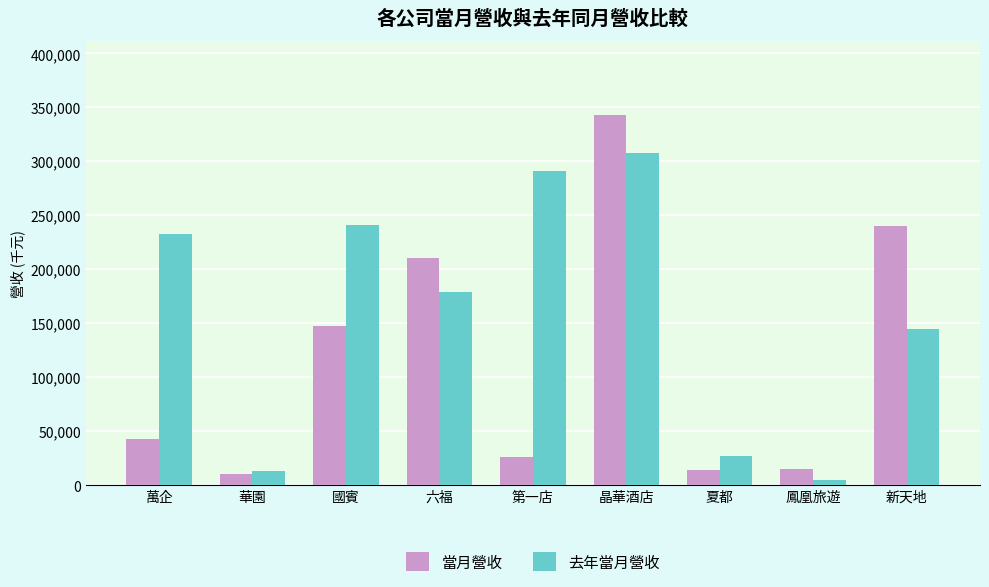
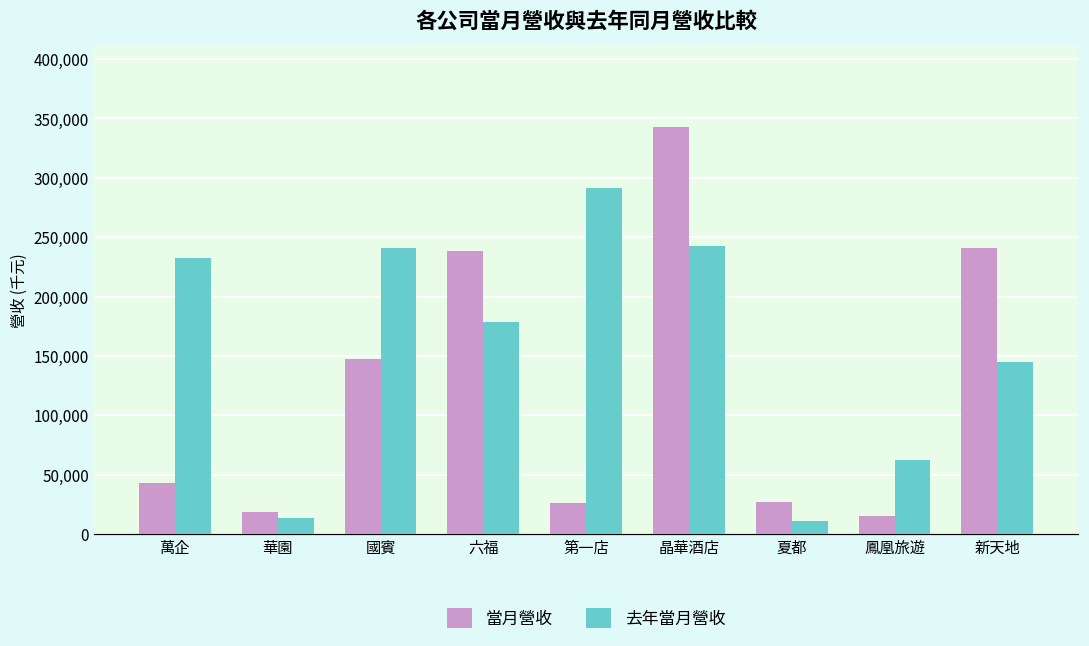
當月營收, 華園: 10,000 -> 19,000
當月營收, 六福: 211,000 -> 238,000
去年當月營收, 晶華酒店: 307,000 -> 242,000
當月營收, 夏都: 14,000 -> 27,000
去年當月營收, 夏都: 27,000 -> 11,000
去年當月營收, 鳳凰旅遊: 5,000 -> 63,000
